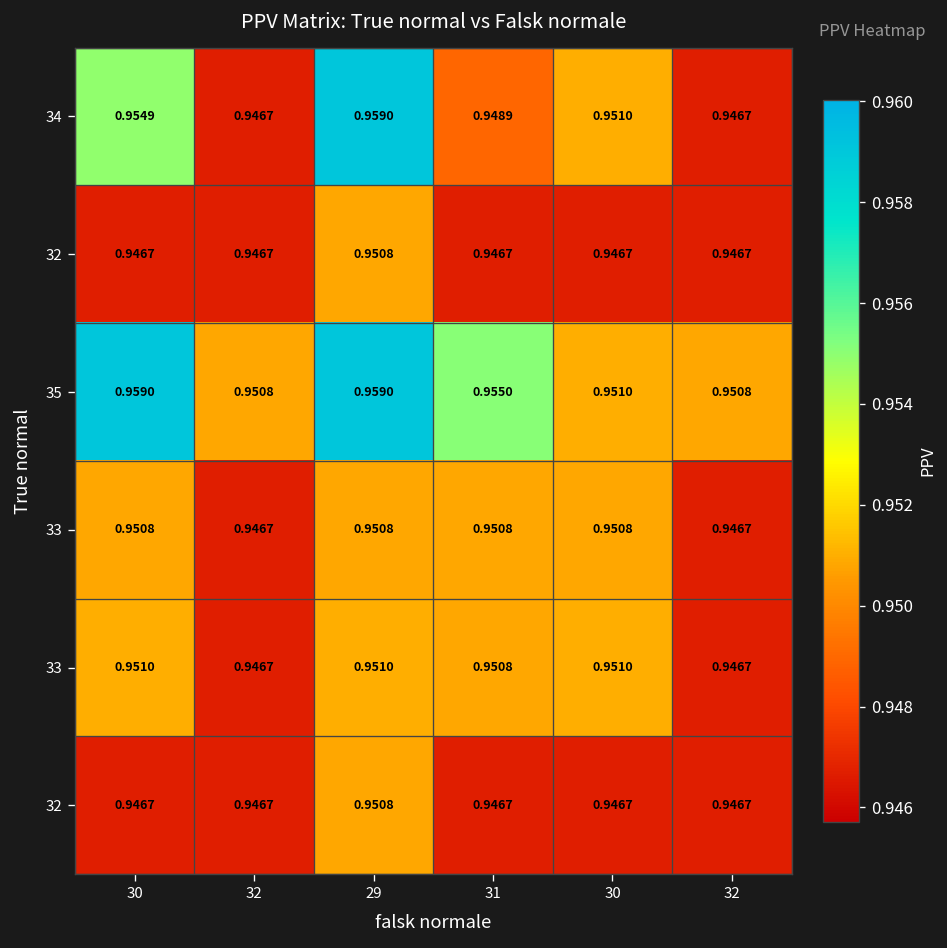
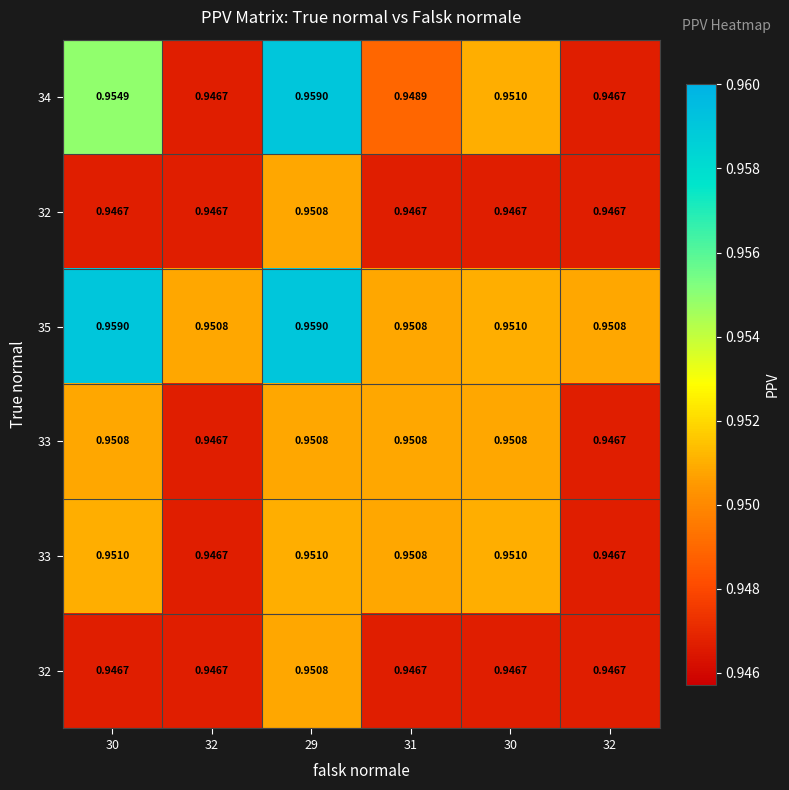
35, 31: 0.9550 -> 0.9508
